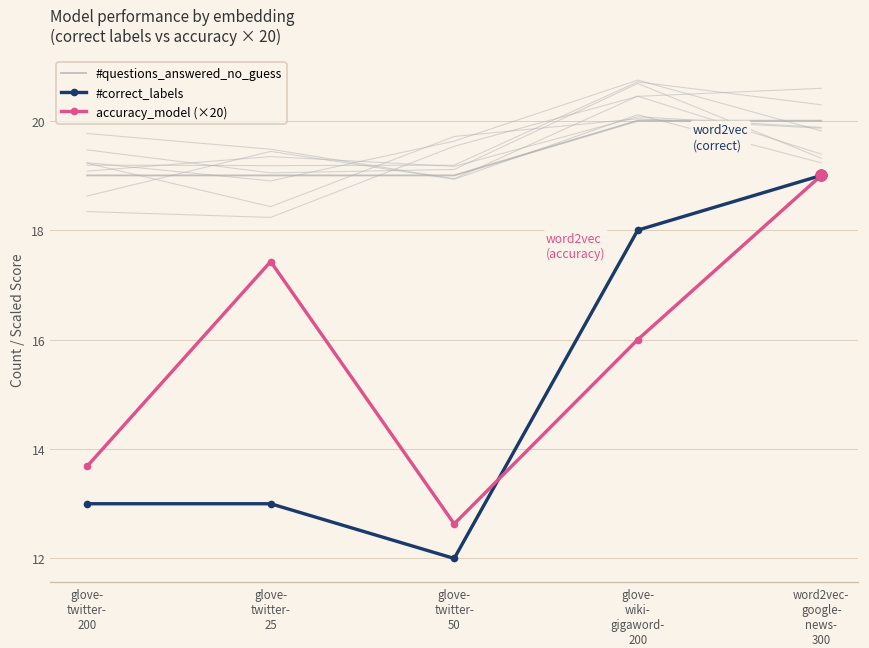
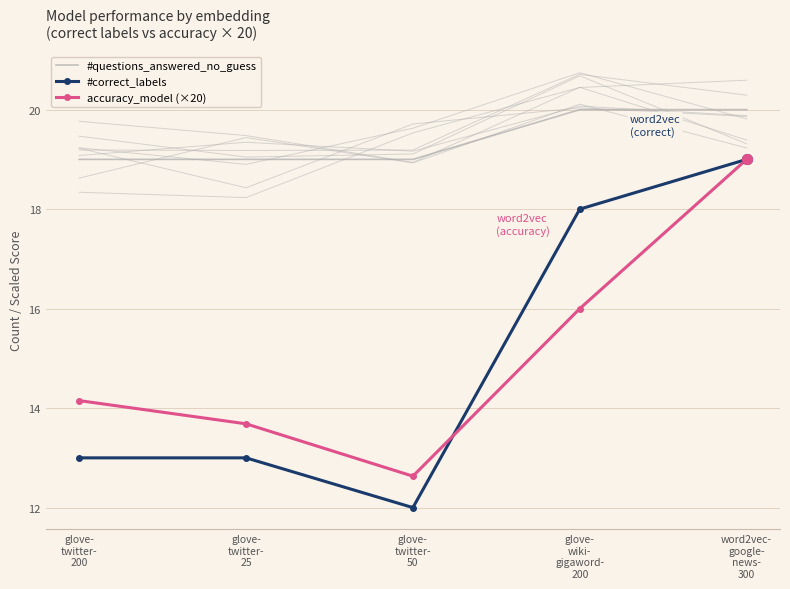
accuracy_model (×20), glove- twitter- 200: 13.7 -> 14.2
accuracy_model (×20), glove- twitter- 25: 17.4 -> 13.7
